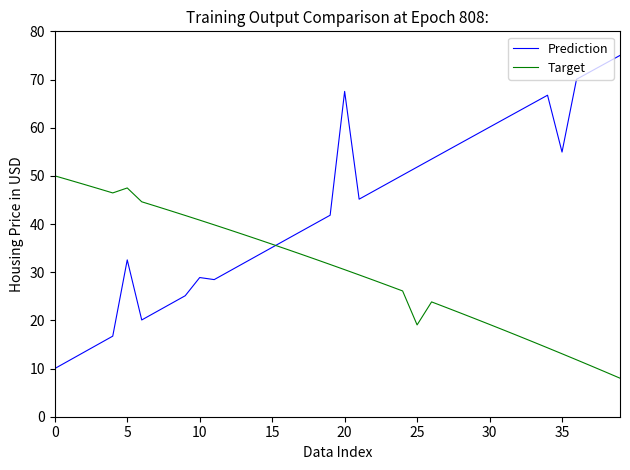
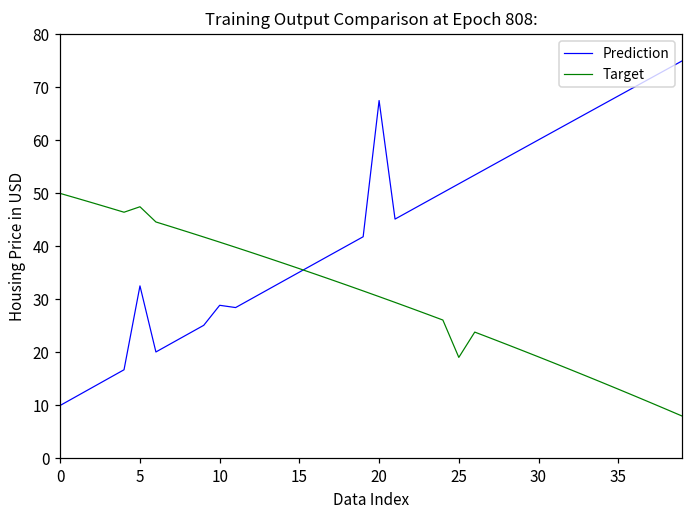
Prediction, 35: 55 -> 68
